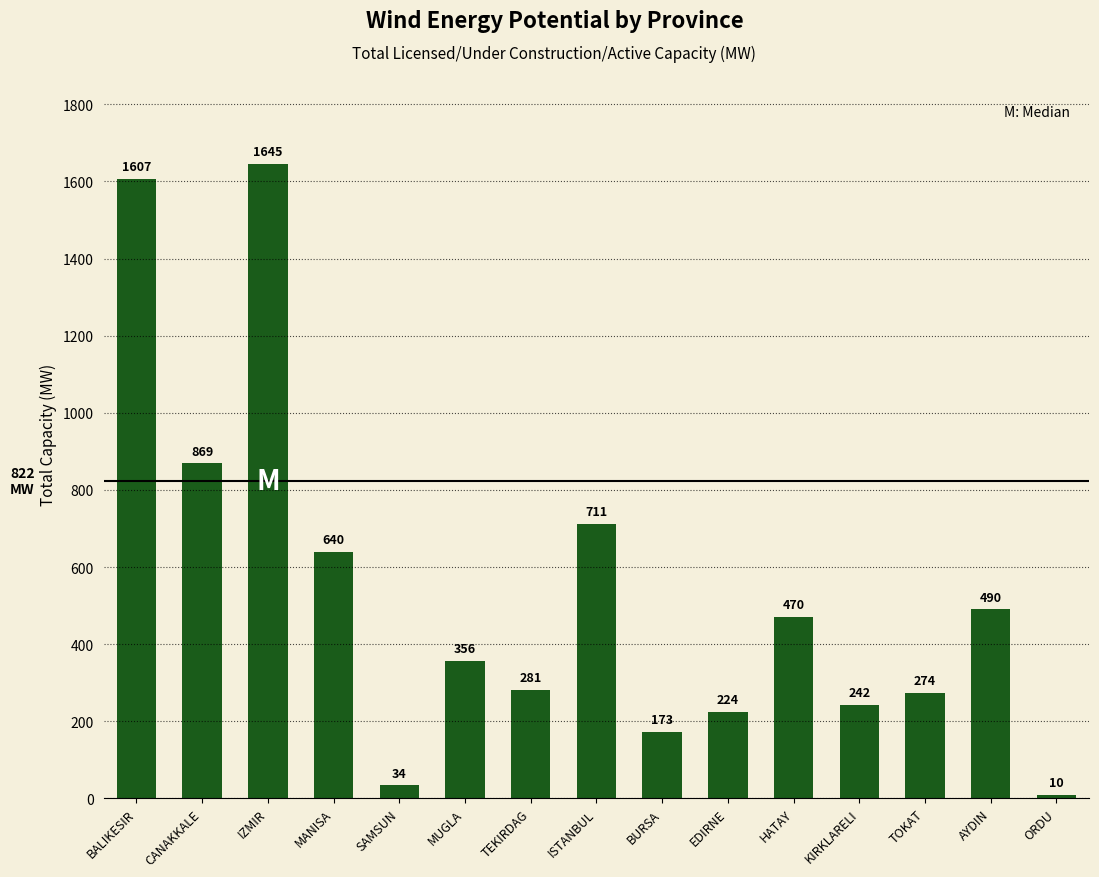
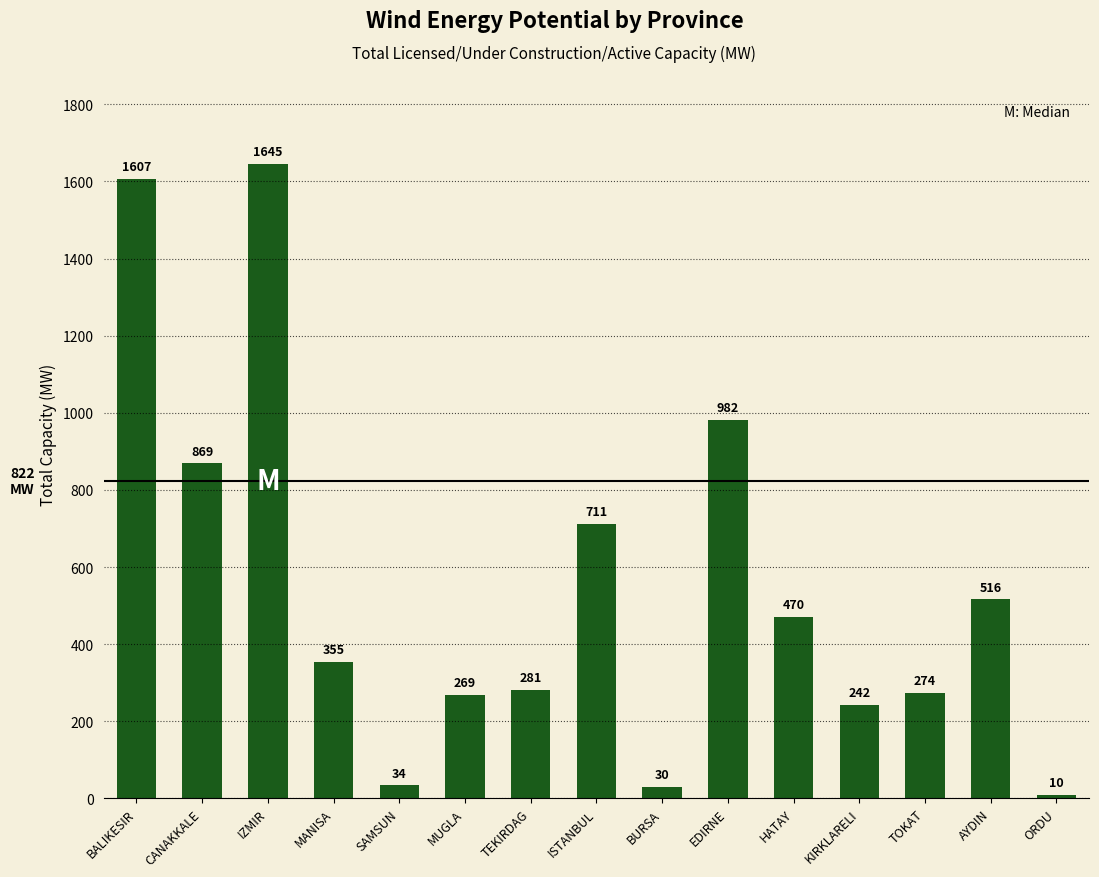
MANISA: 640 -> 355
MUGLA: 356 -> 269
BURSA: 173 -> 30
EDIRNE: 224 -> 982
AYDIN: 490 -> 516
